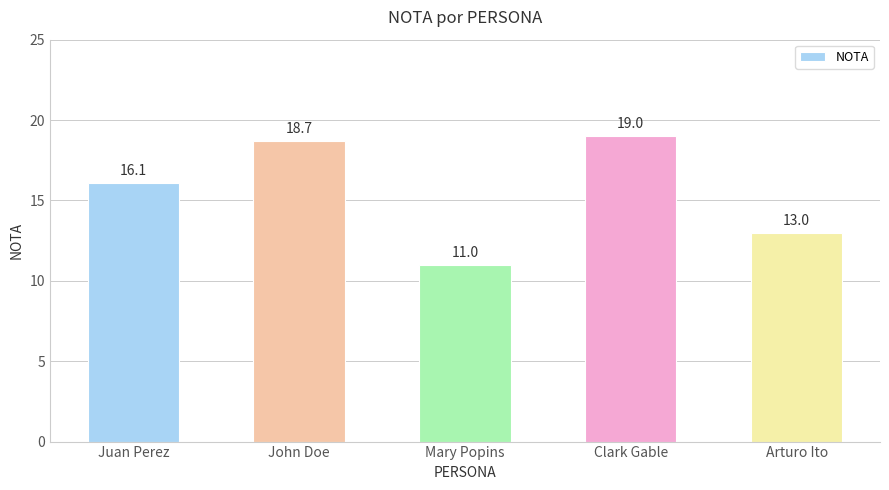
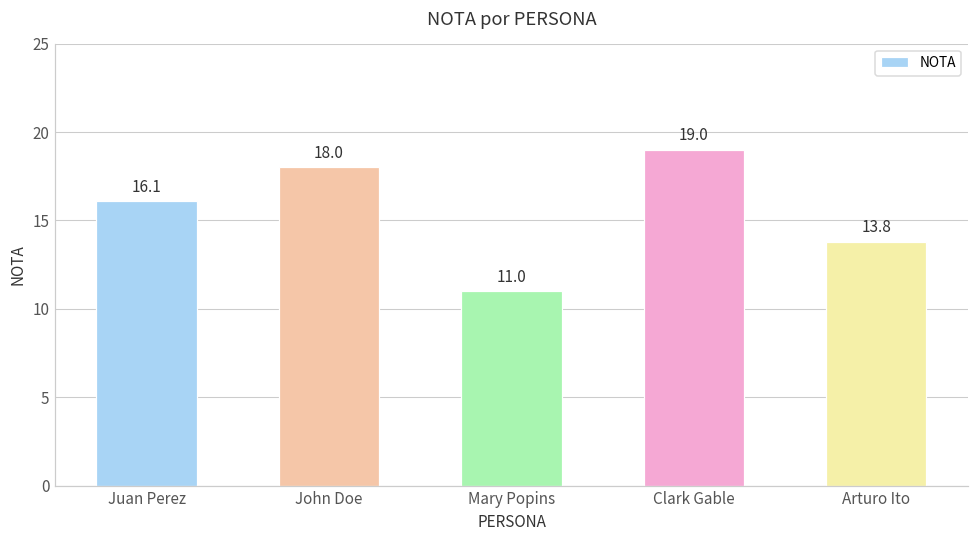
John Doe: 18.7 -> 18.0
Arturo Ito: 13.0 -> 13.8
